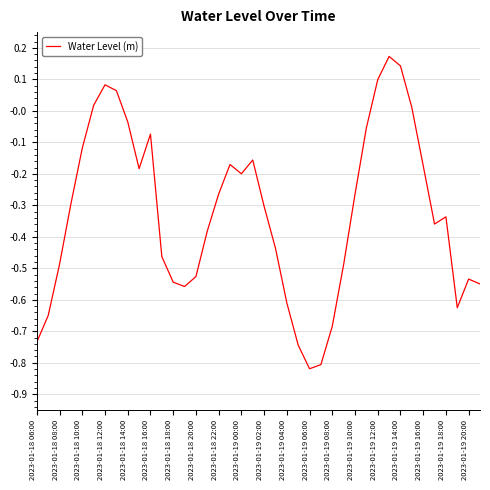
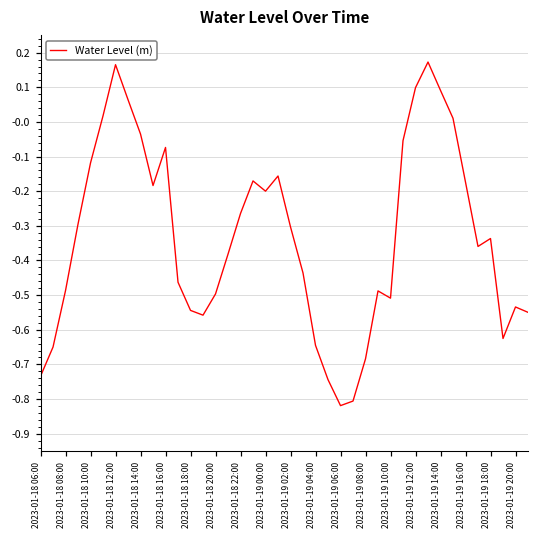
2023-01-18 12:00: 0.08 -> 0.17
2023-01-18 20:00: -0.53 -> -0.50
2023-01-19 04:00: -0.61 -> -0.64
2023-01-19 10:00: -0.26 -> -0.51
2023-01-19 14:00: 0.14 -> 0.09
